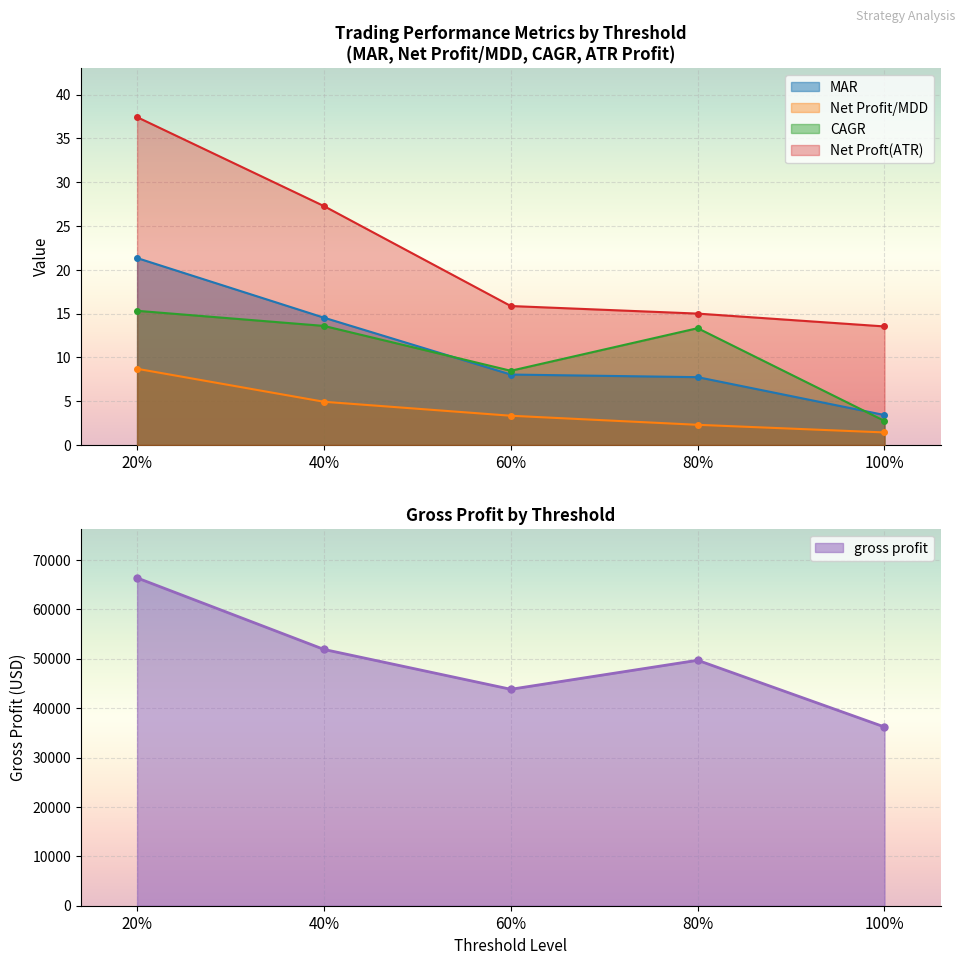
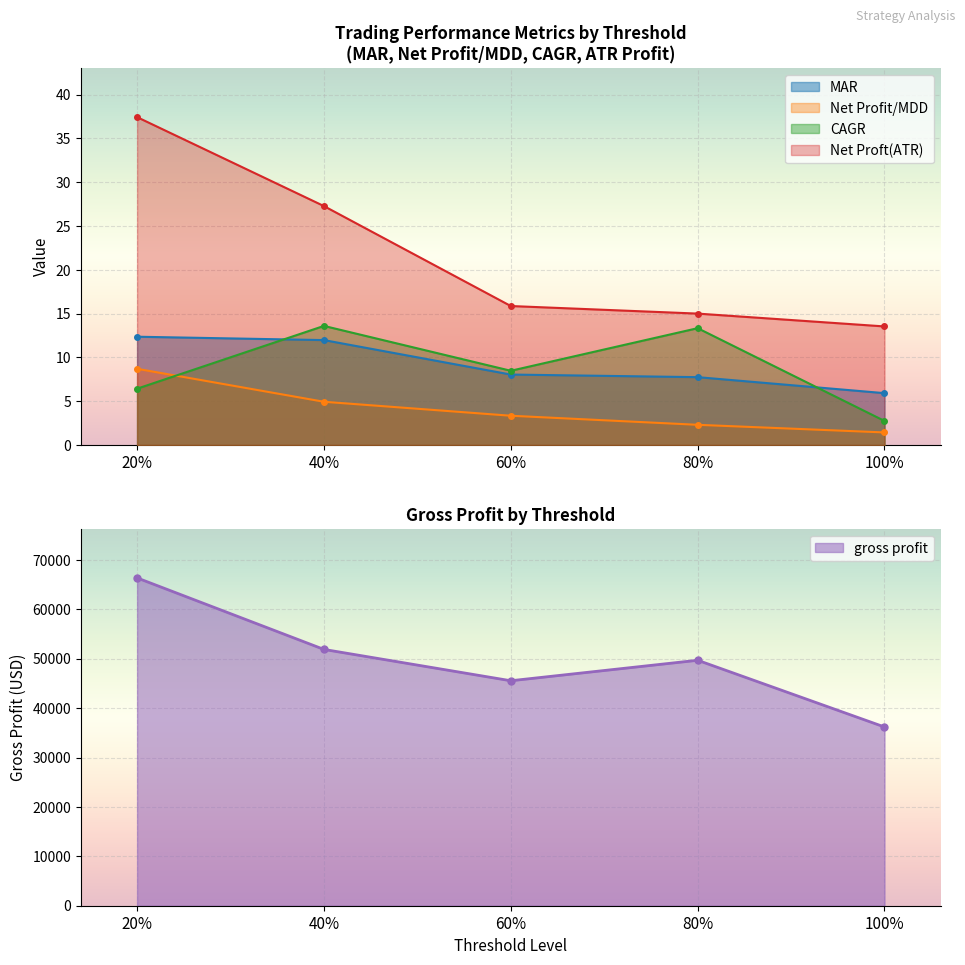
Trading Performance Metrics by Threshold (MAR, Net Profit/MDD, CAGR, ATR Profit), MAR, 20%: 21 -> 12
Trading Performance Metrics by Threshold (MAR, Net Profit/MDD, CAGR, ATR Profit), CAGR, 20%: 15 -> 6
Trading Performance Metrics by Threshold (MAR, Net Profit/MDD, CAGR, ATR Profit), MAR, 40%: 15 -> 12
Trading Performance Metrics by Threshold (MAR, Net Profit/MDD, CAGR, ATR Profit), MAR, 100%: 3 -> 6
Gross Profit by Threshold, 60%: 44000 -> 46000
